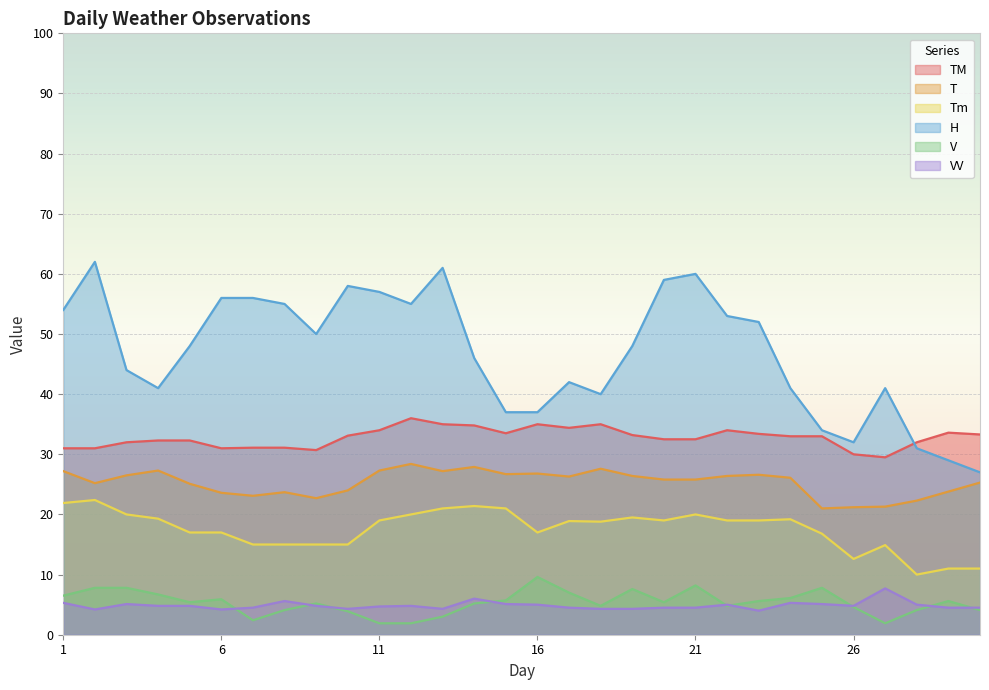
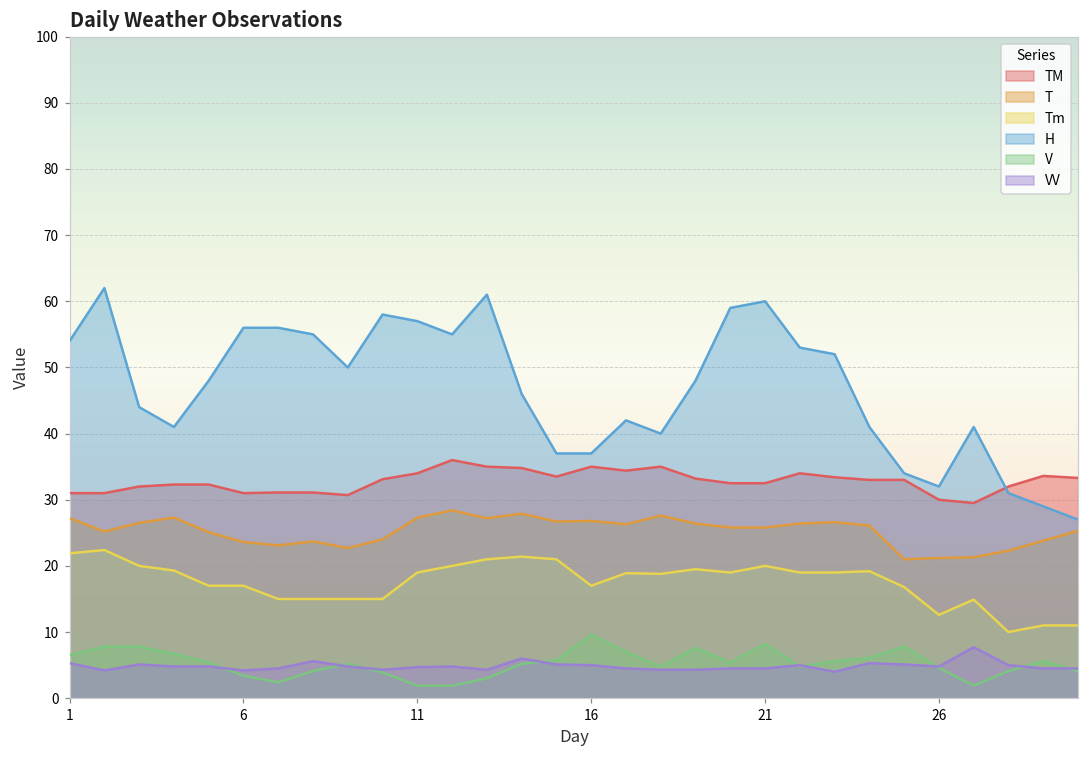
V, 6: 6 -> 3
